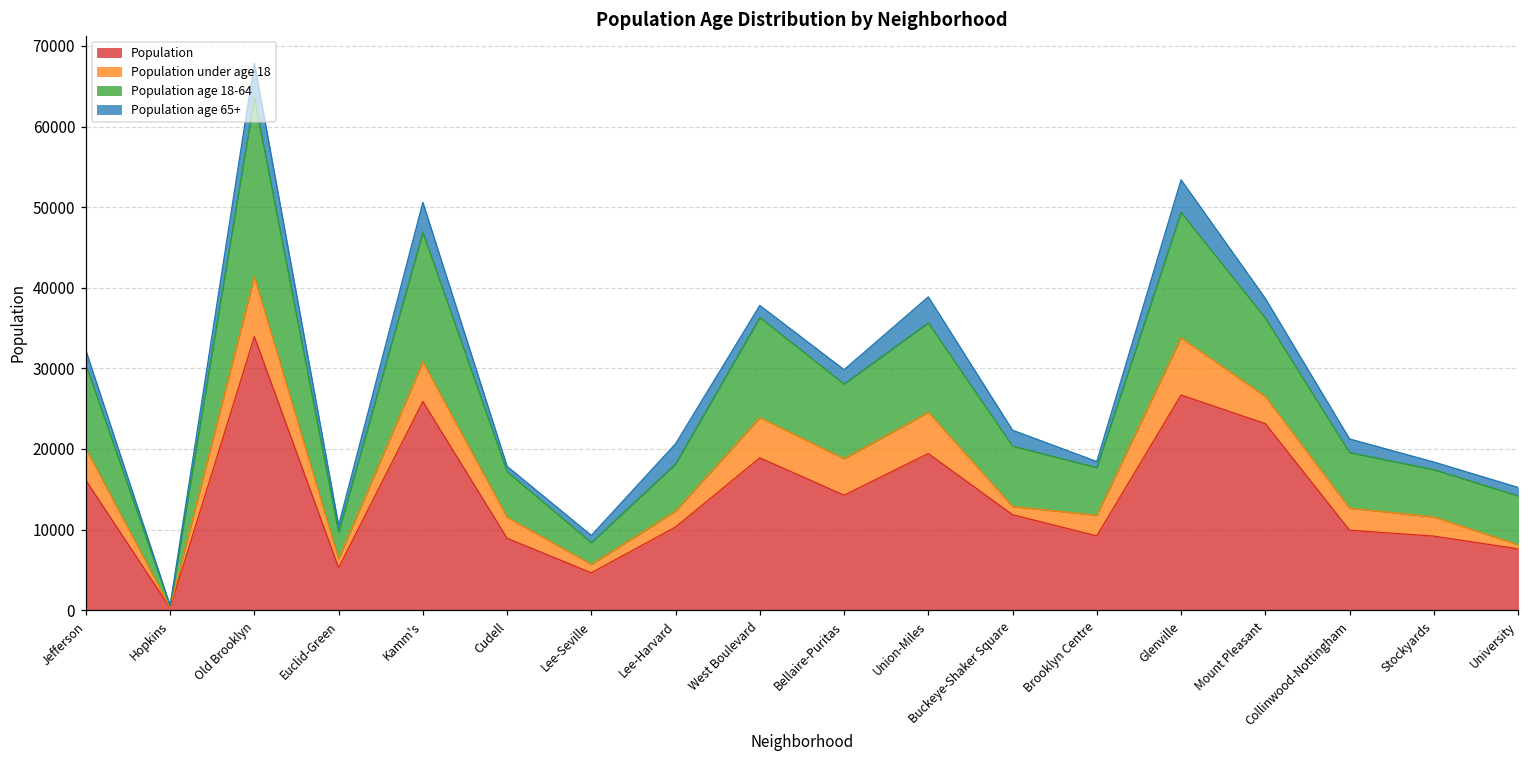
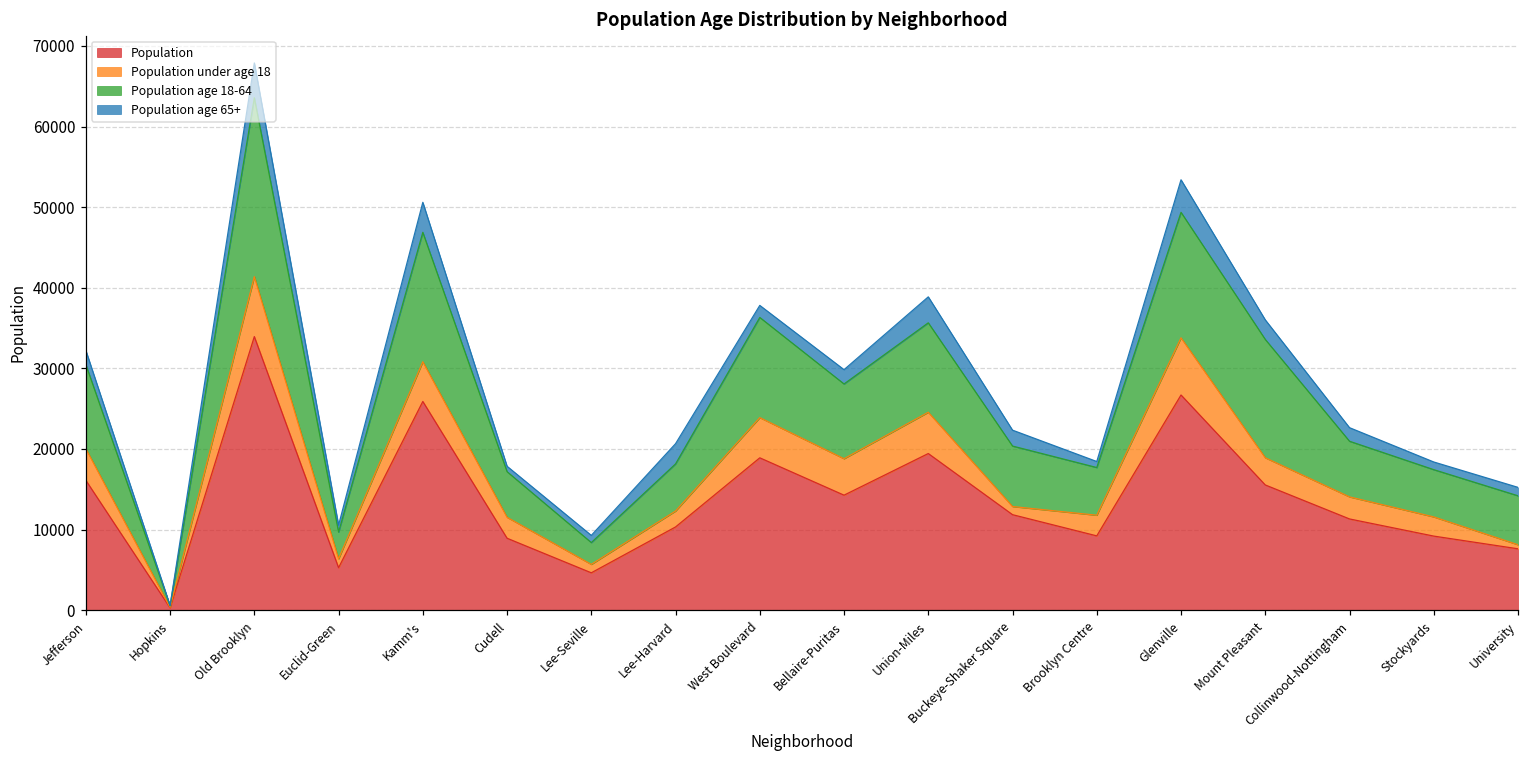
Population, Mount Pleasant: 23000 -> 16000
Population age 18-64, Mount Pleasant: 10000 -> 15000
Population, Collinwood-Nottingham: 10000 -> 11000
